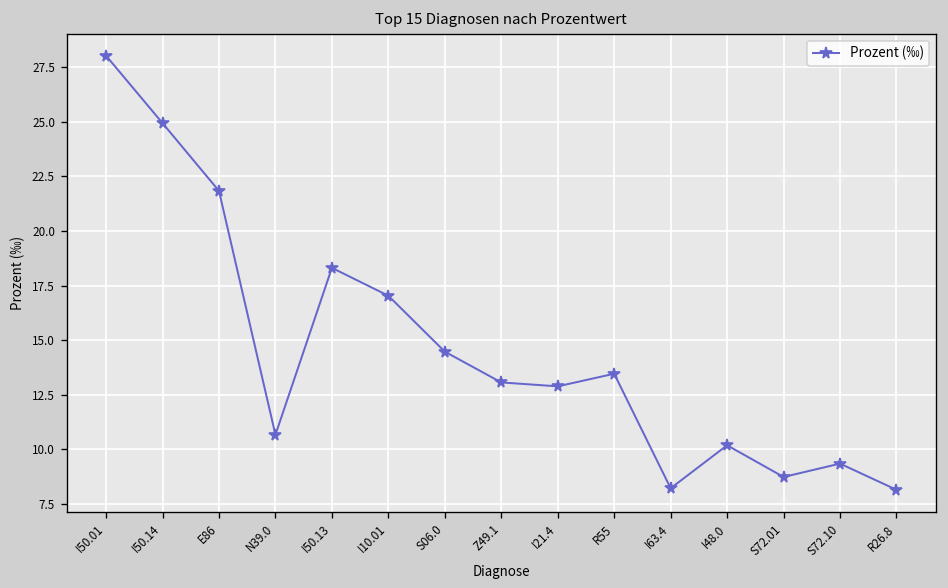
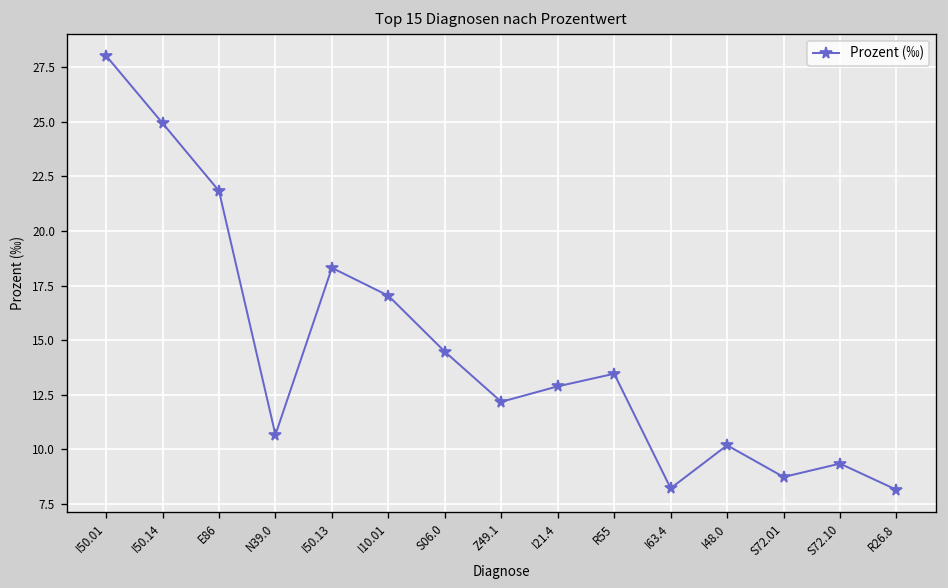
Z49.1: 13.1 -> 12.2
